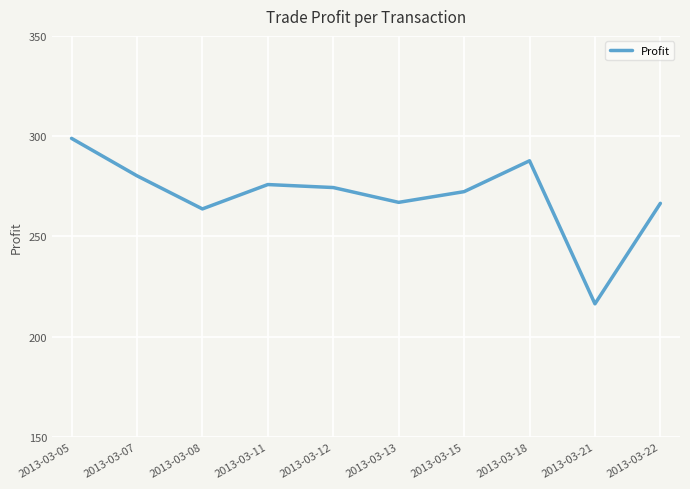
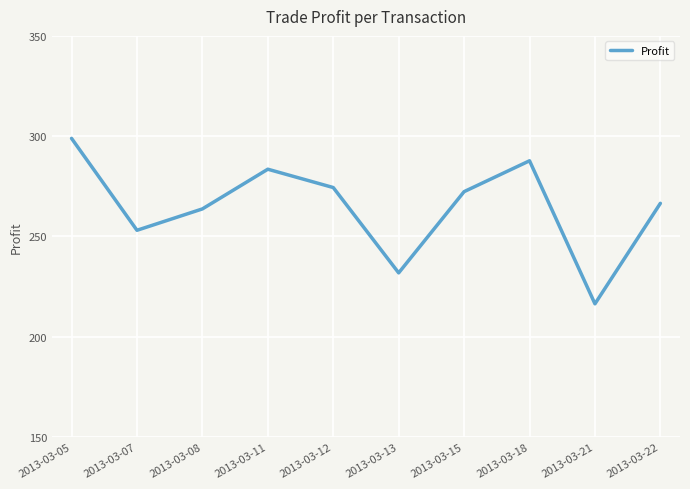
2013-03-07: 280 -> 253
2013-03-11: 276 -> 284
2013-03-13: 267 -> 232
